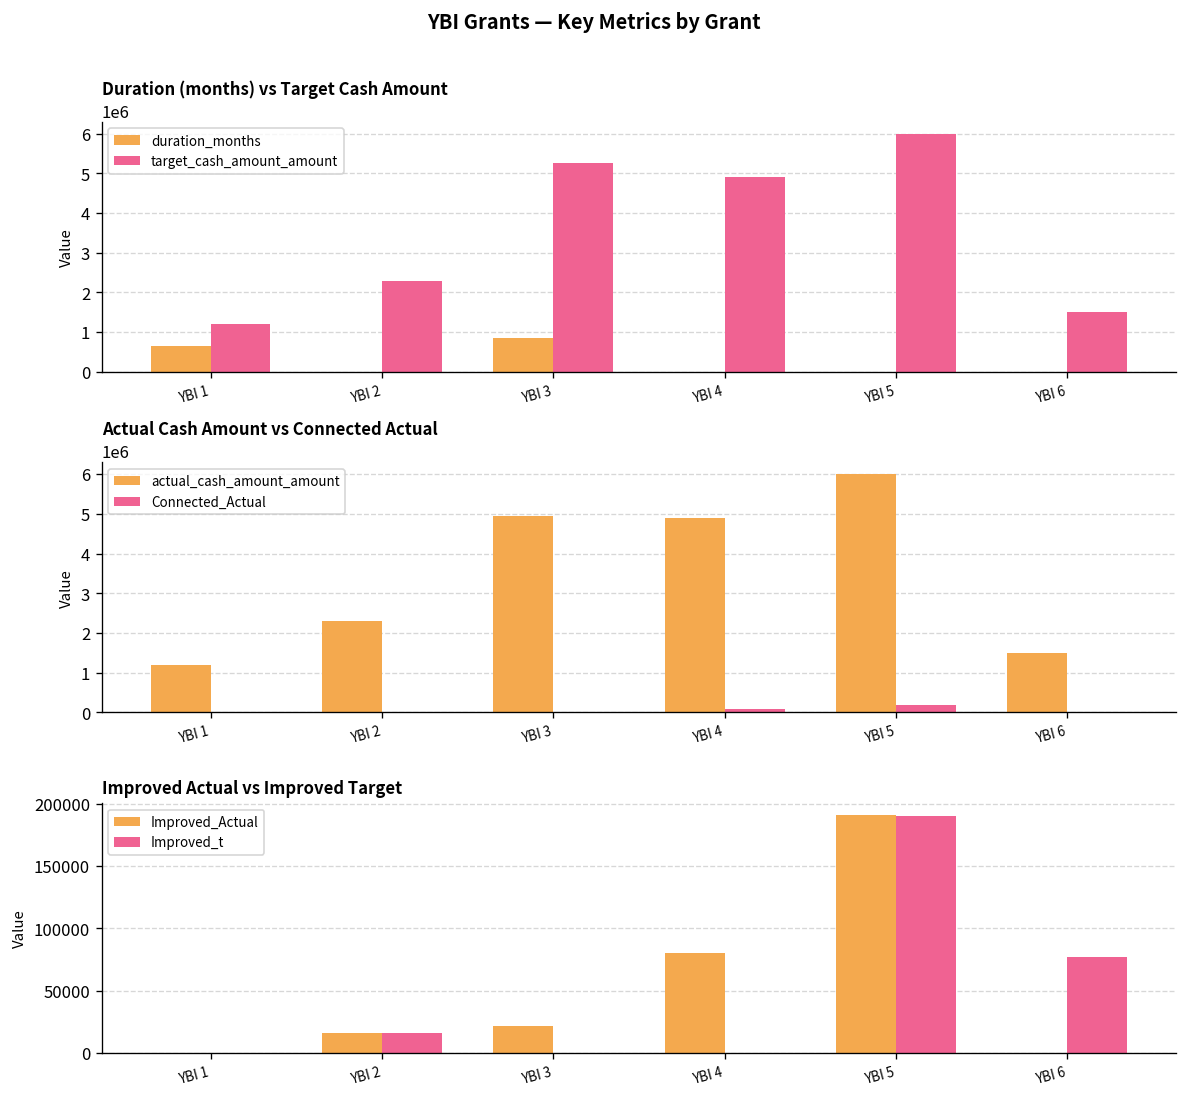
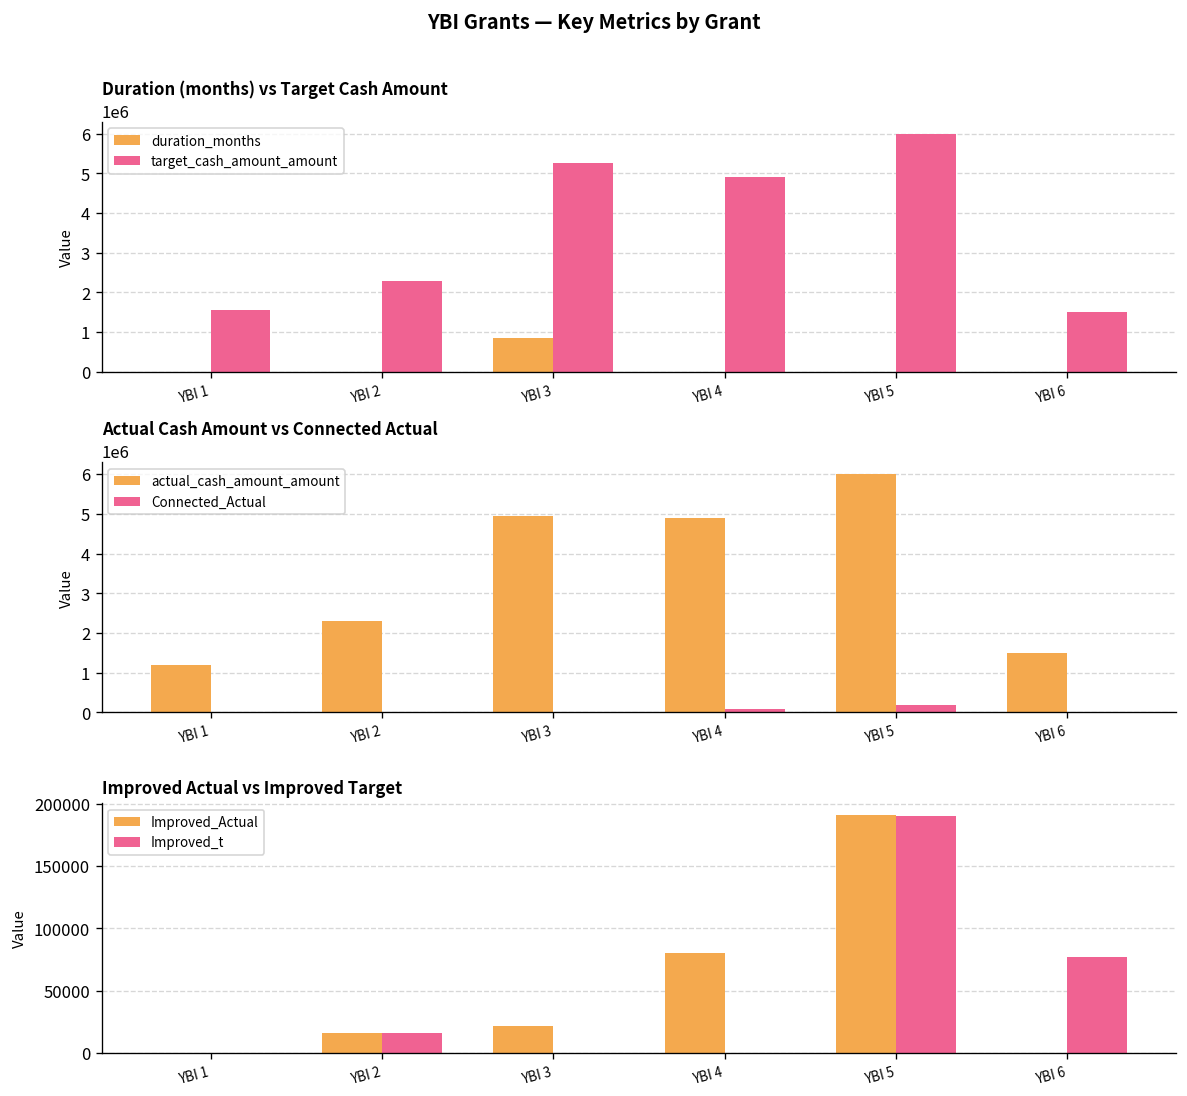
Duration (months) vs Target Cash Amount, duration_months, YBI 1: 600000 -> 0
Duration (months) vs Target Cash Amount, target_cash_amount_amount, YBI 1: 1200000 -> 1600000
